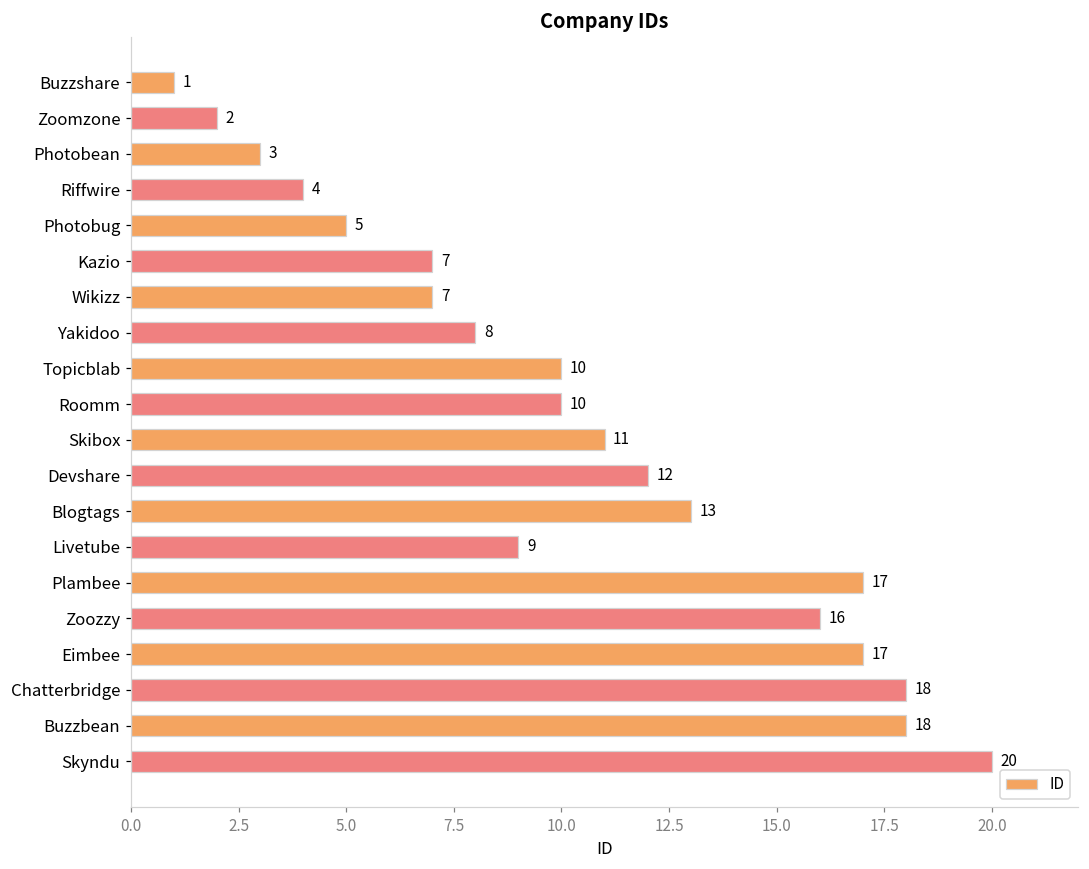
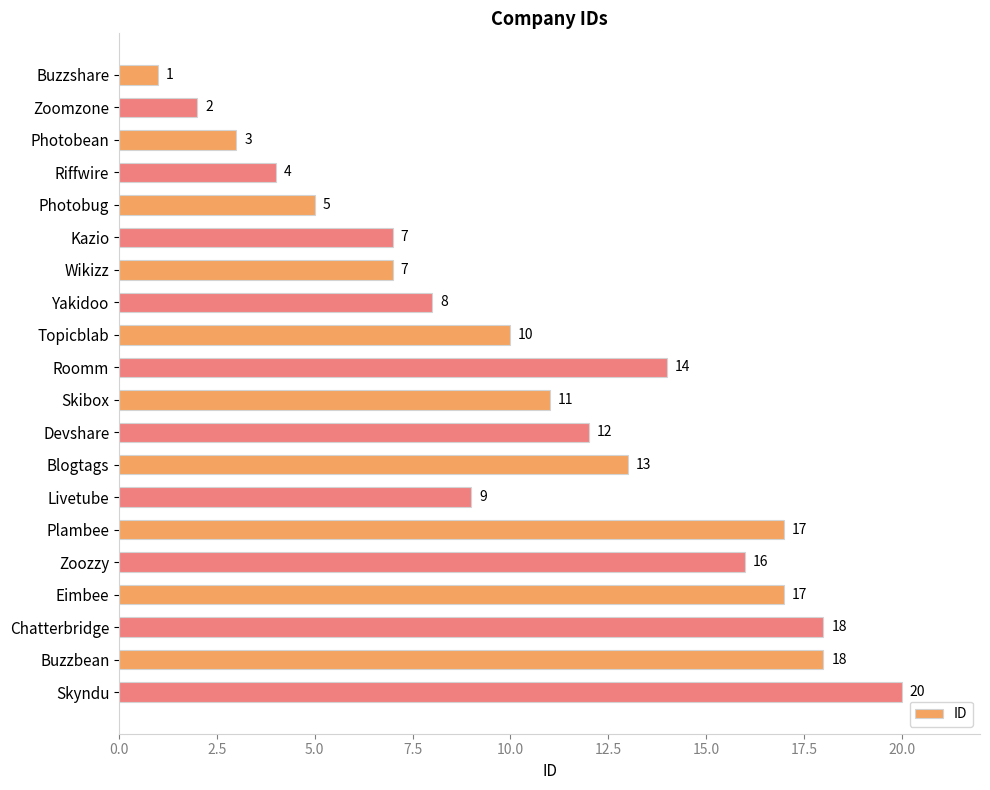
Roomm: 10 -> 14
